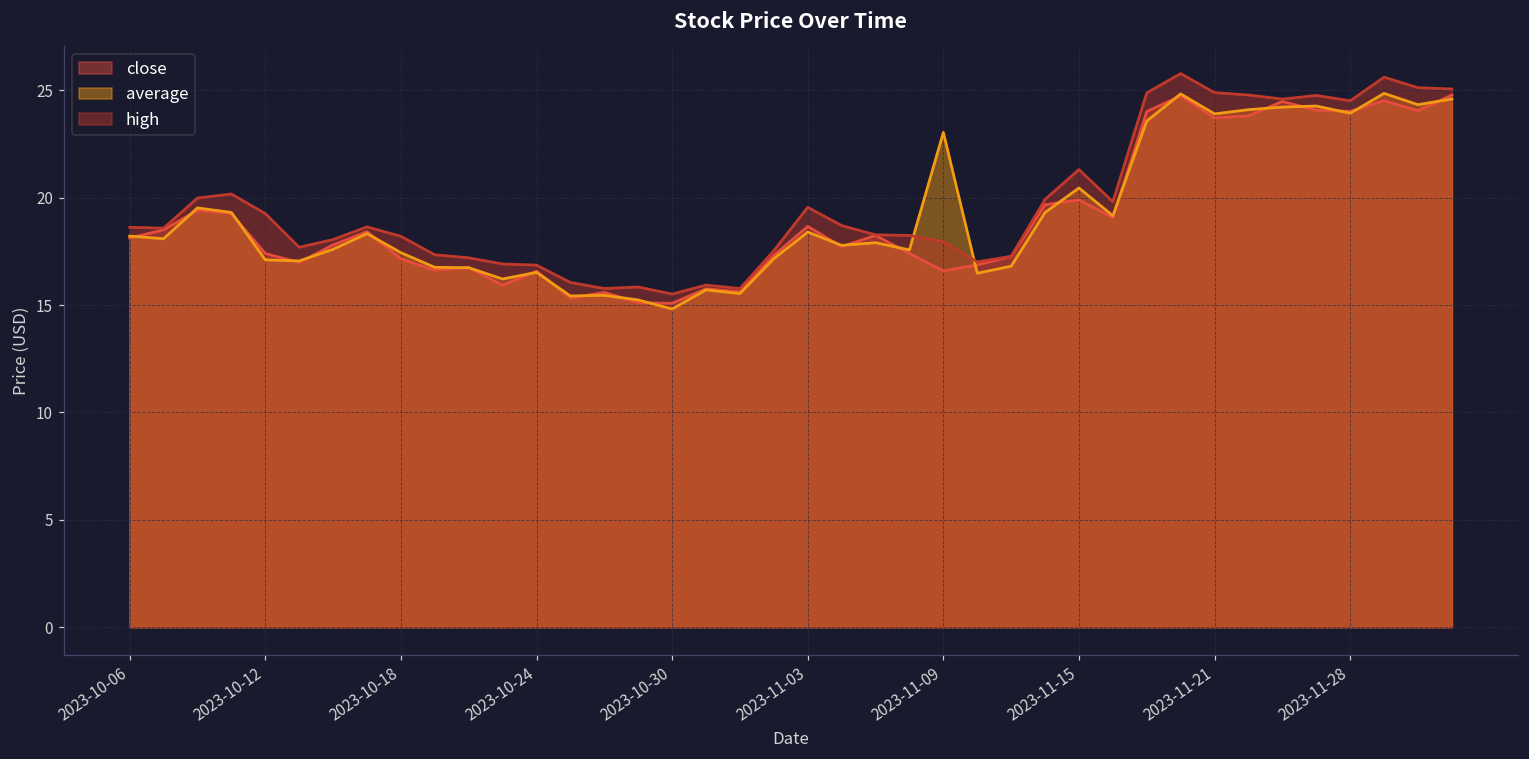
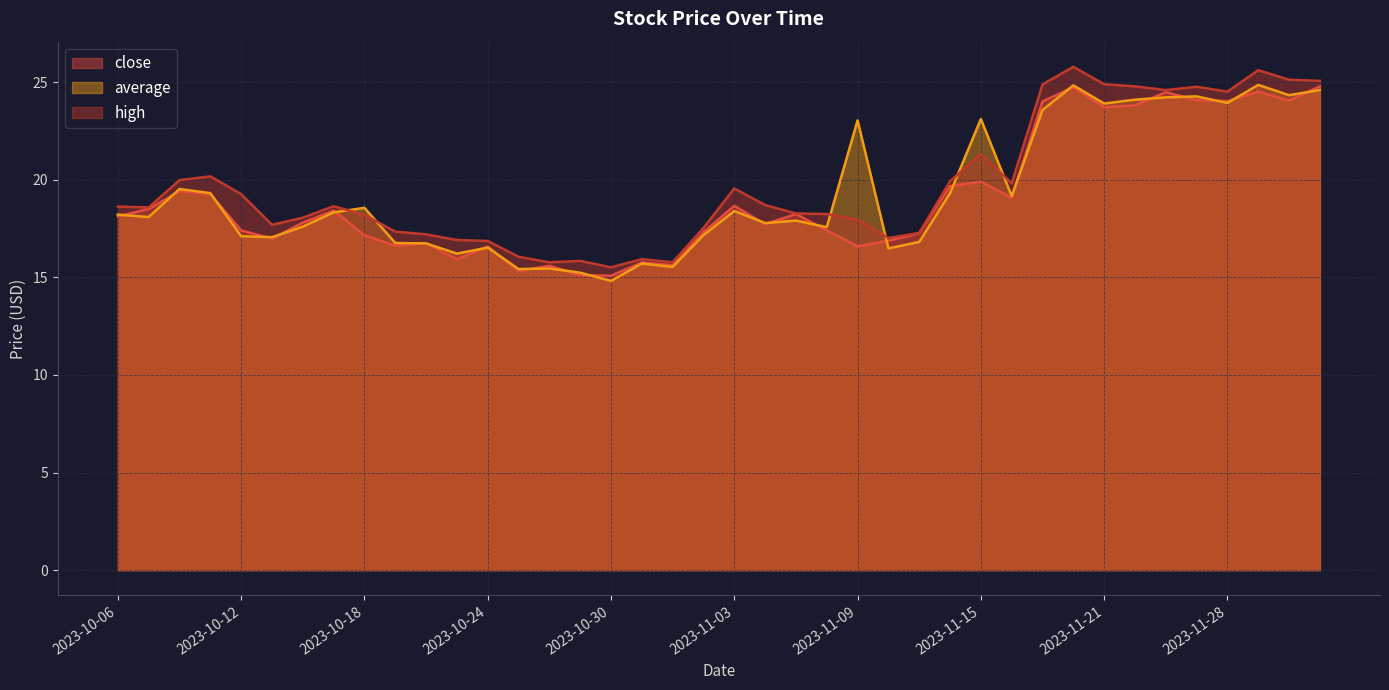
average, 2023-10-18: 17.4 -> 18.6
average, 2023-11-15: 20.5 -> 23.1
